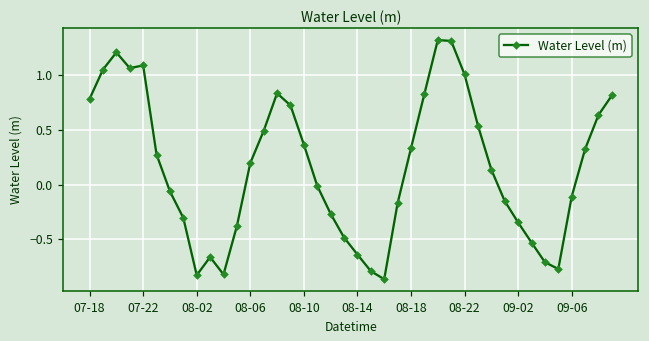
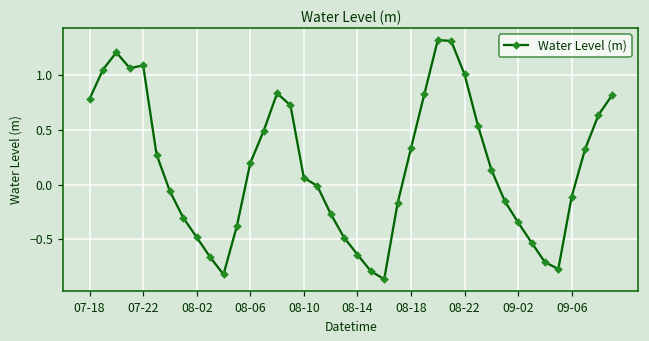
08-02: -0.8 -> -0.5
08-10: 0.4 -> 0.1
